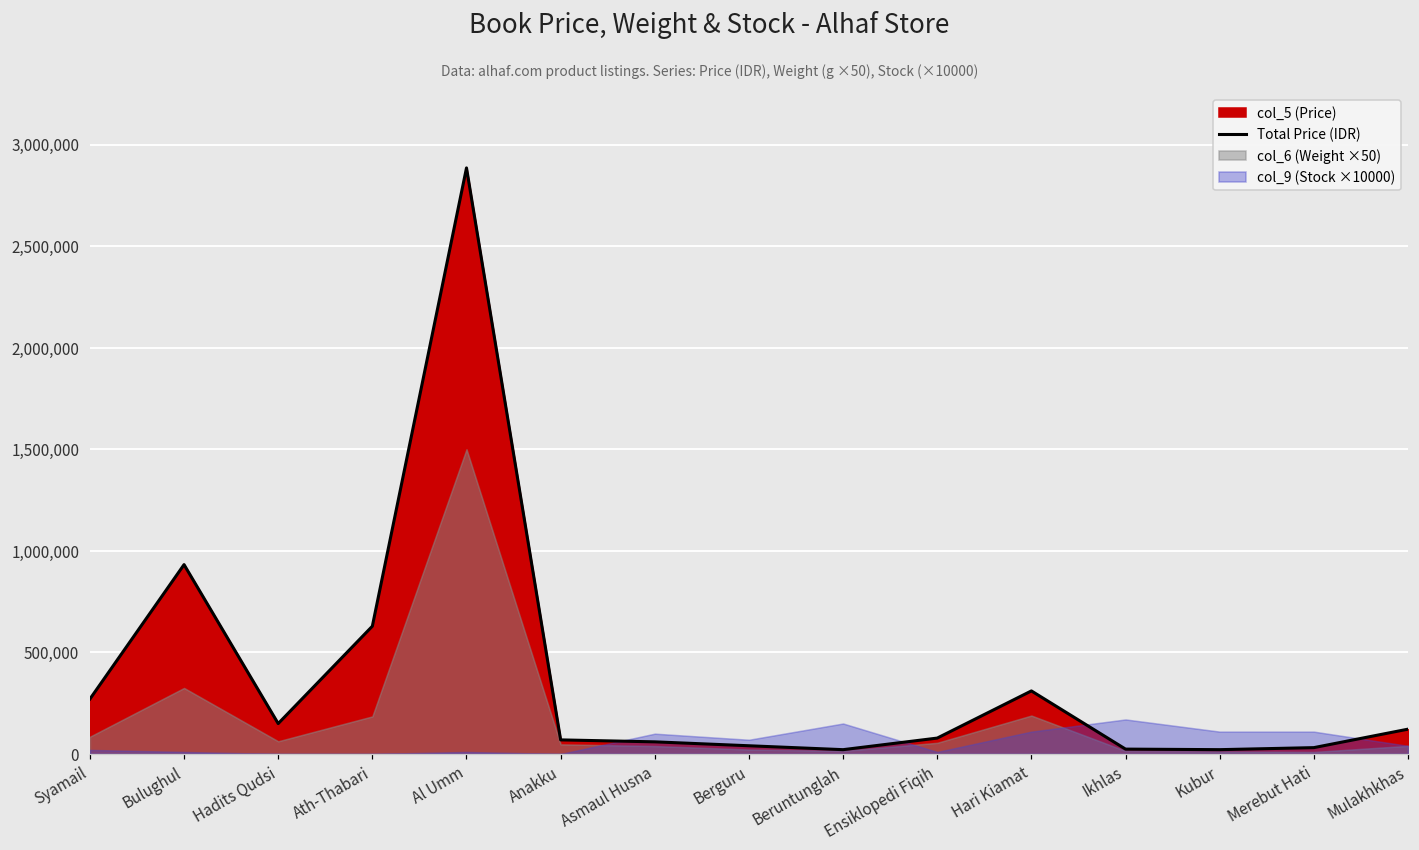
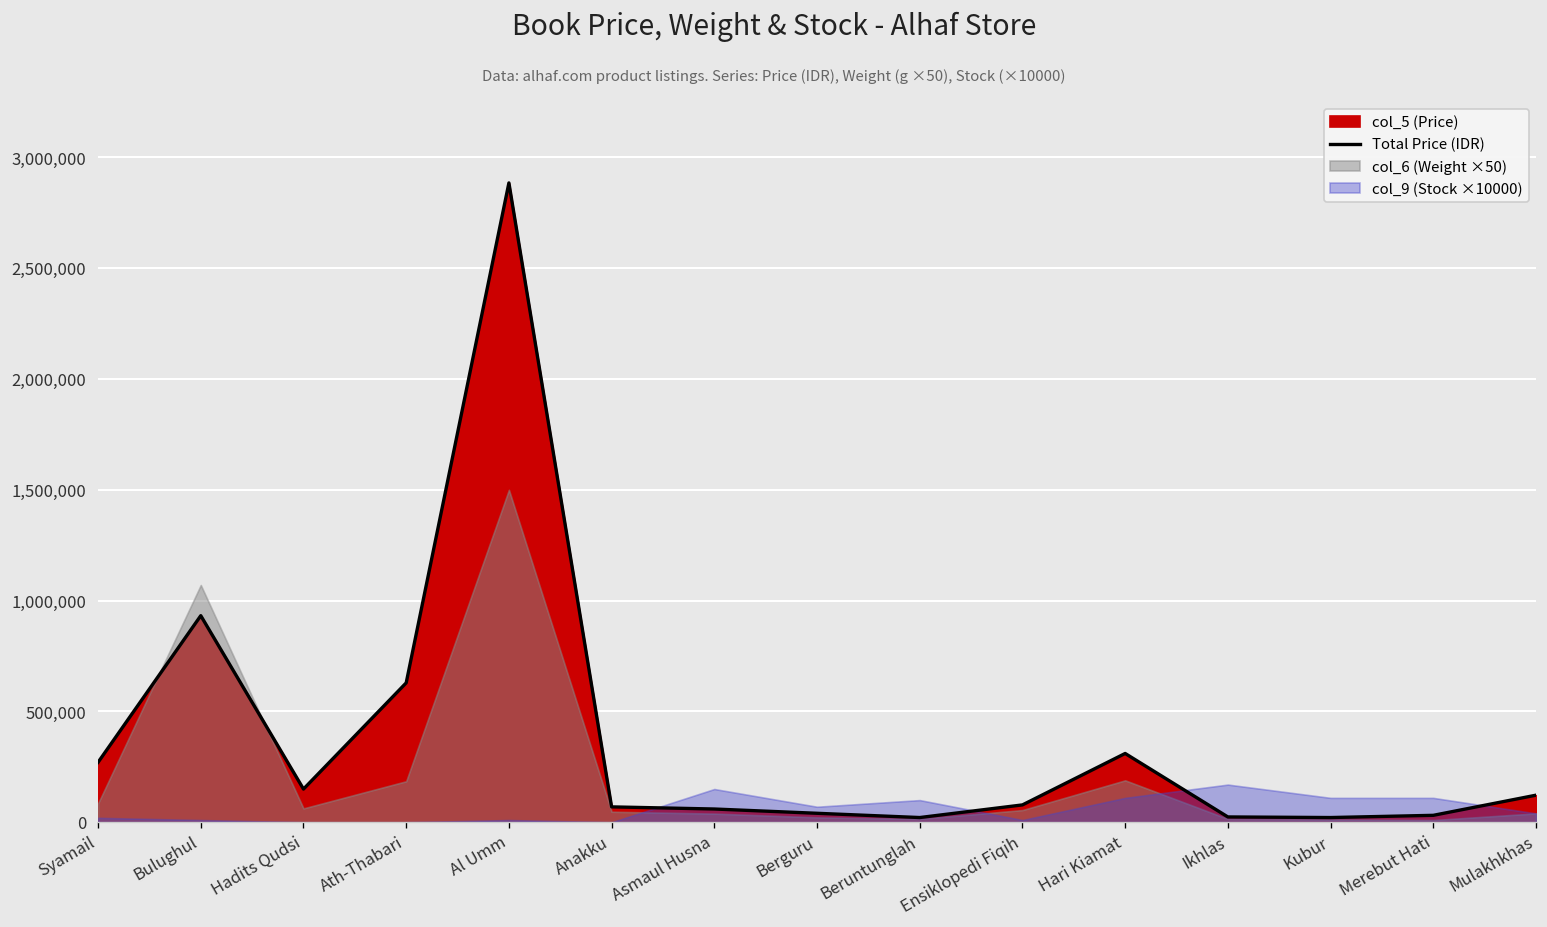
col_6 (Weight ×50), Bulughul: 330,000 -> 1,070,000
col_9 (Stock ×10000), Asmaul Husna: 100,000 -> 150,000
col_9 (Stock ×10000), Beruntunglah: 150,000 -> 100,000
